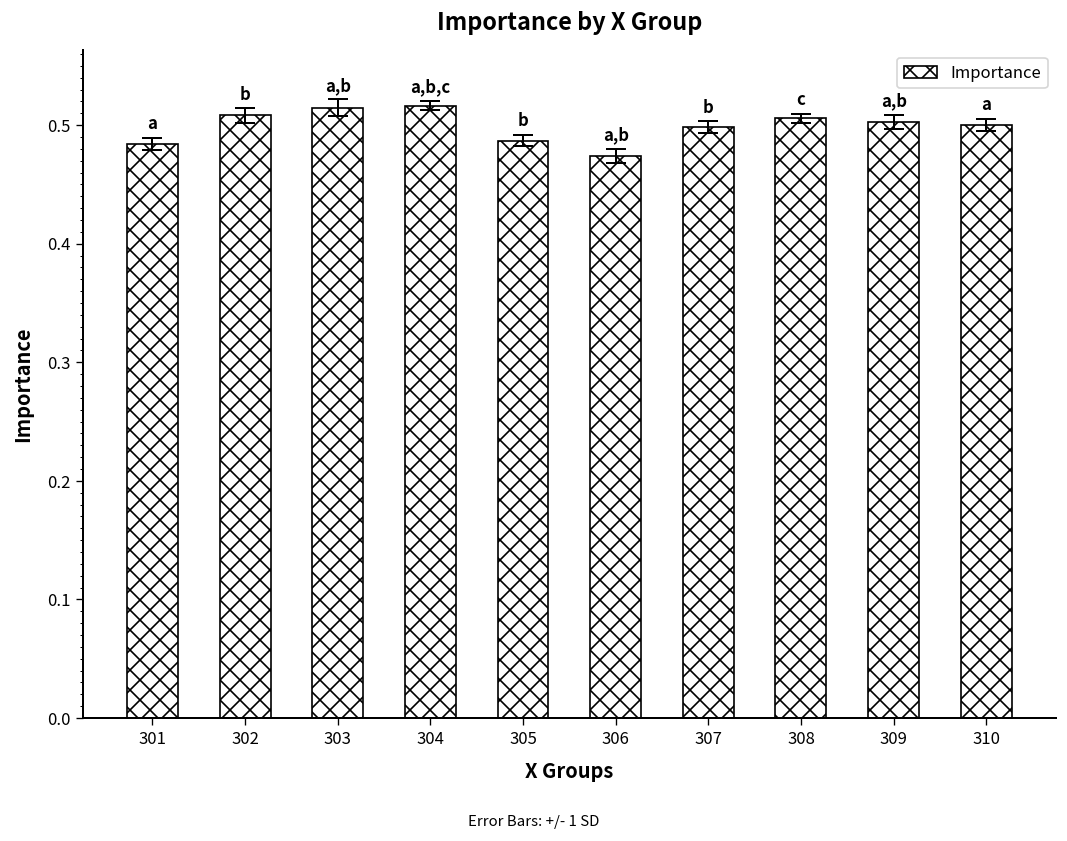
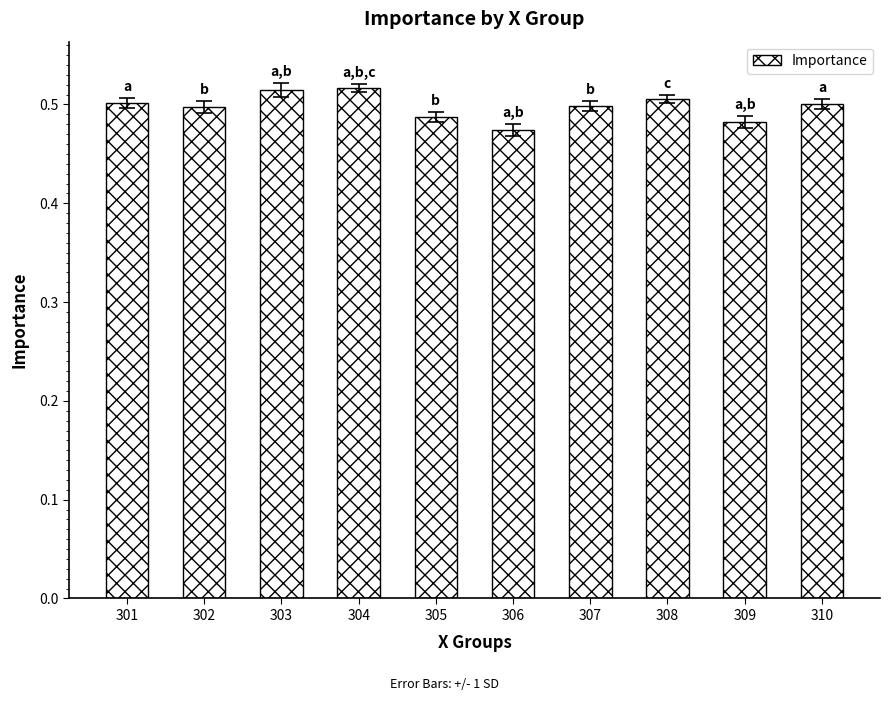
Importance, 301: 0.48 -> 0.50
Importance, 302: 0.51 -> 0.50
Importance, 309: 0.50 -> 0.48
